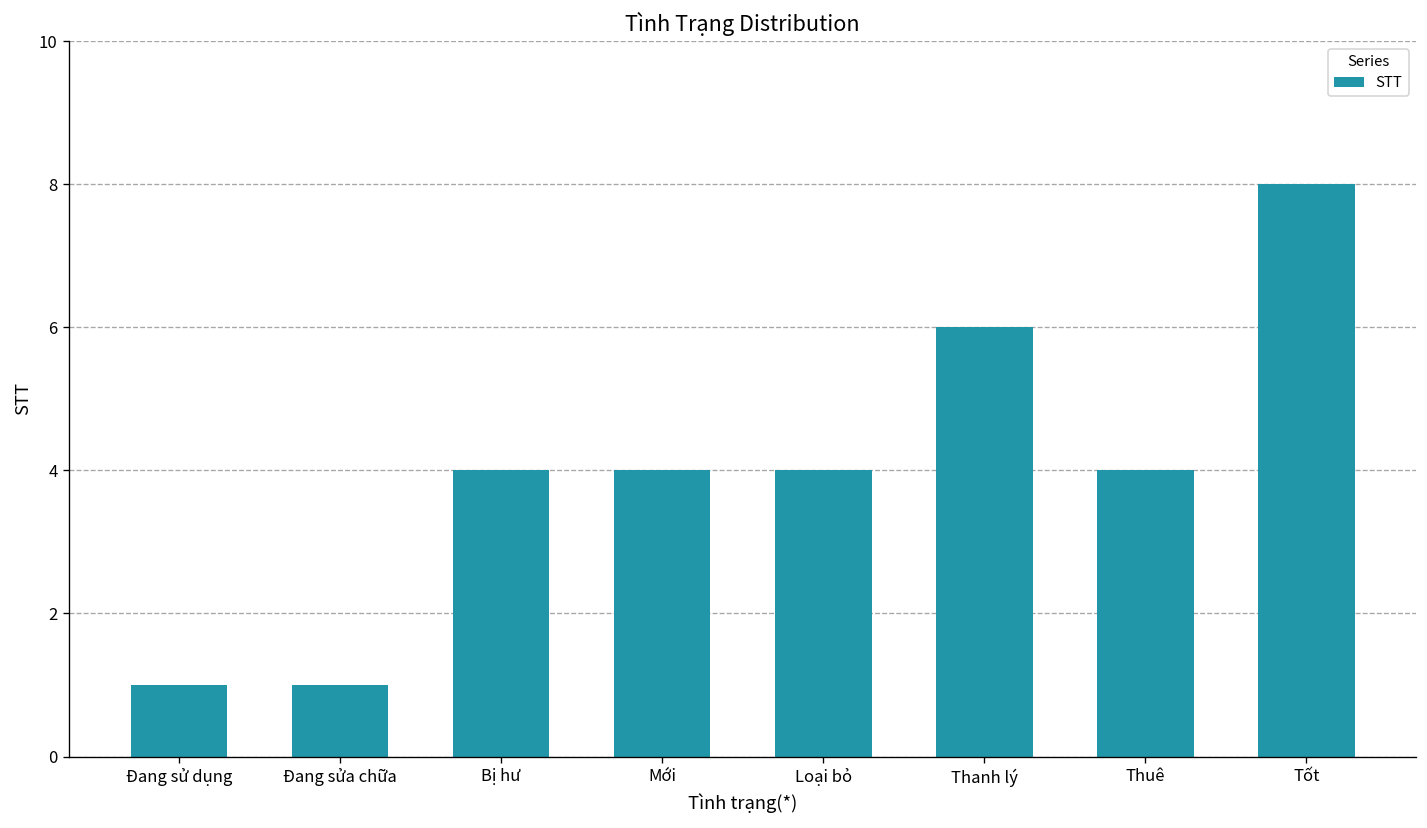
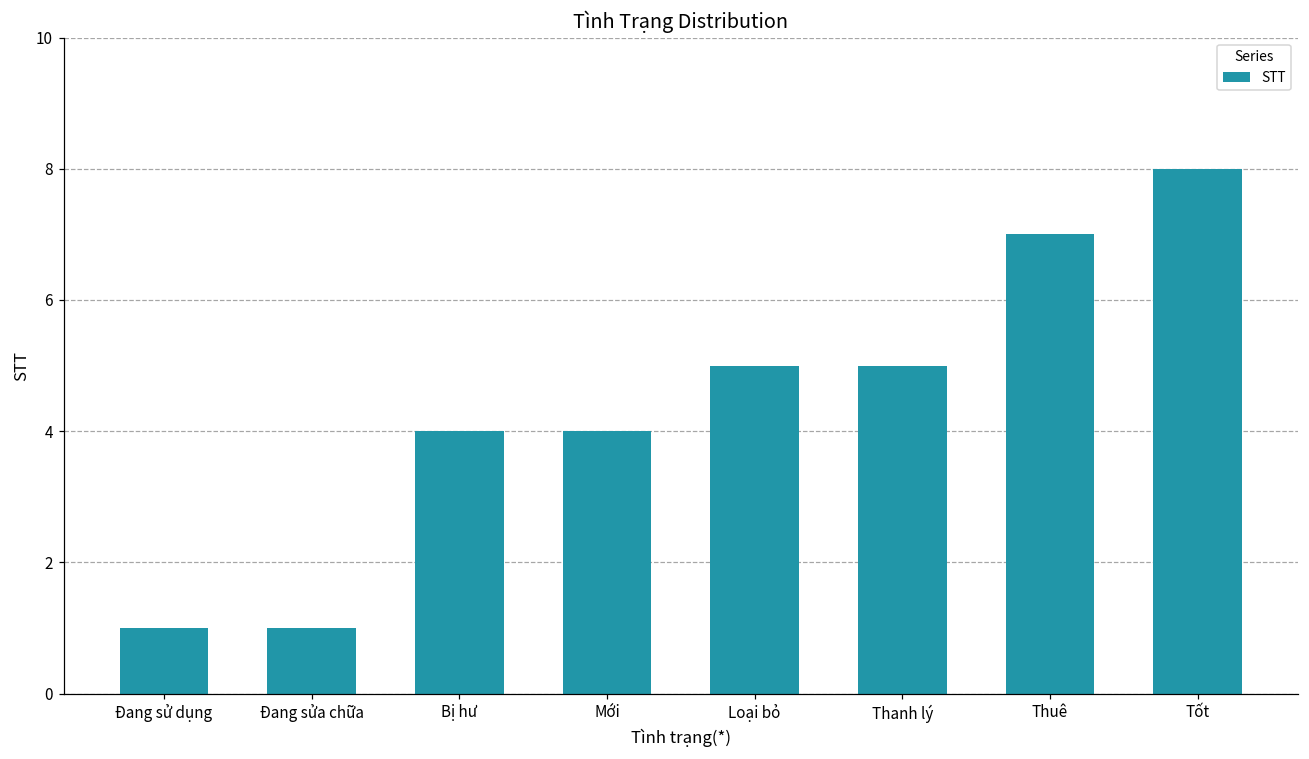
Loại bỏ: 4 -> 5
Thanh lý: 6 -> 5
Thuê: 4 -> 7
